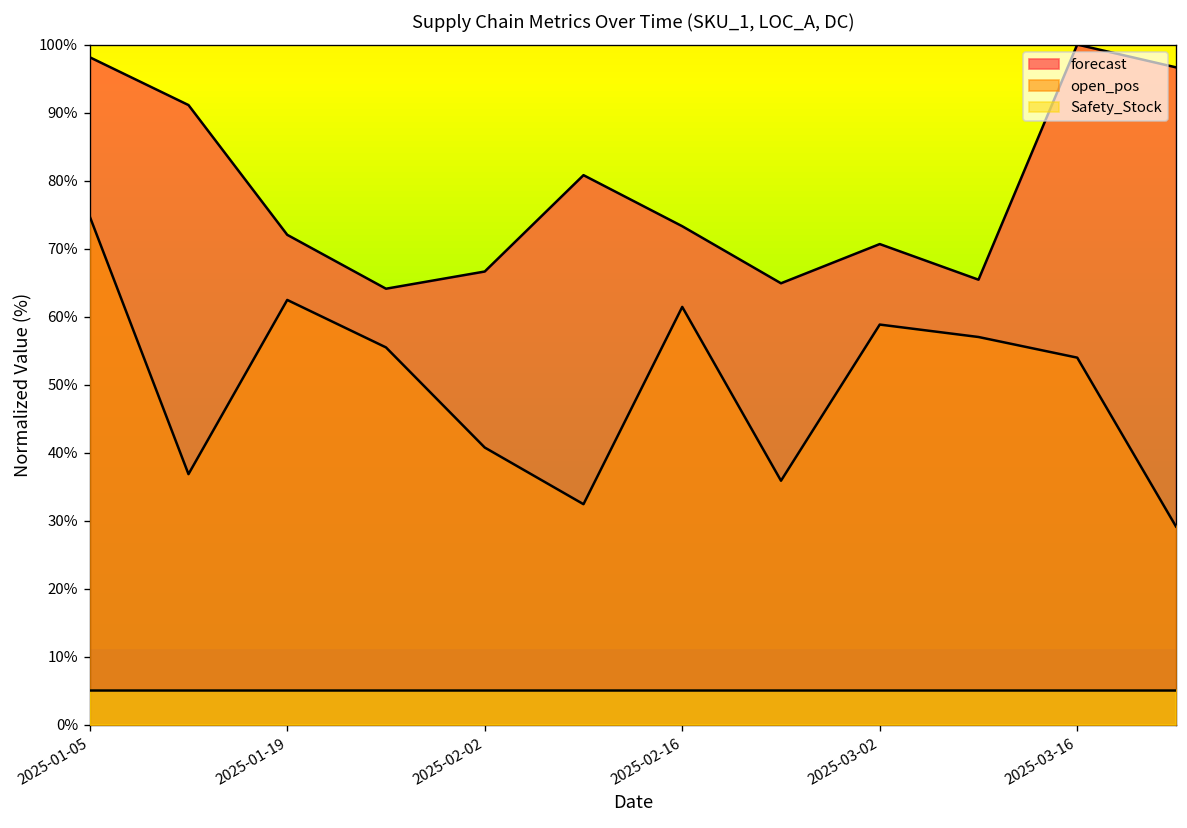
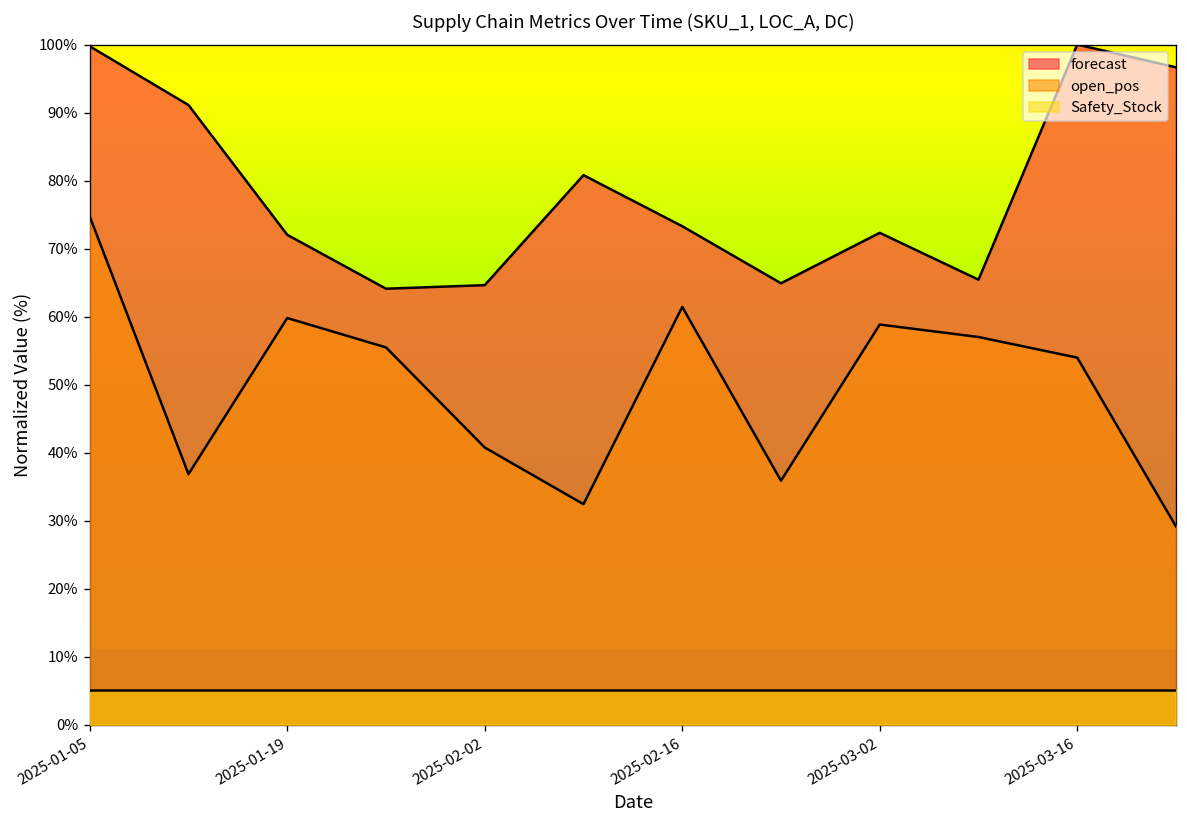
forecast, 2025-01-05: 98% -> 100%
open_pos, 2025-01-19: 62% -> 60%
forecast, 2025-02-02: 67% -> 65%
forecast, 2025-03-02: 71% -> 72%
